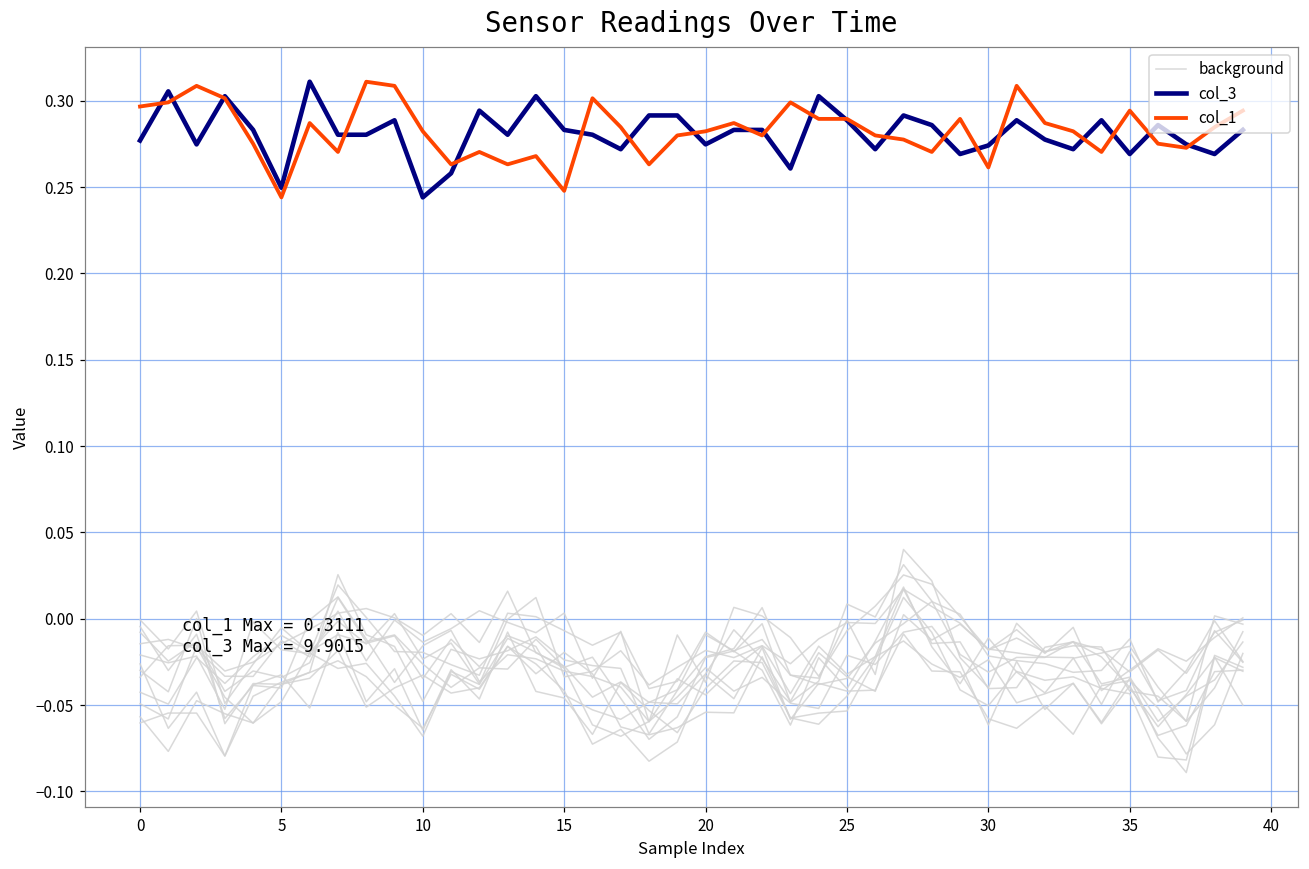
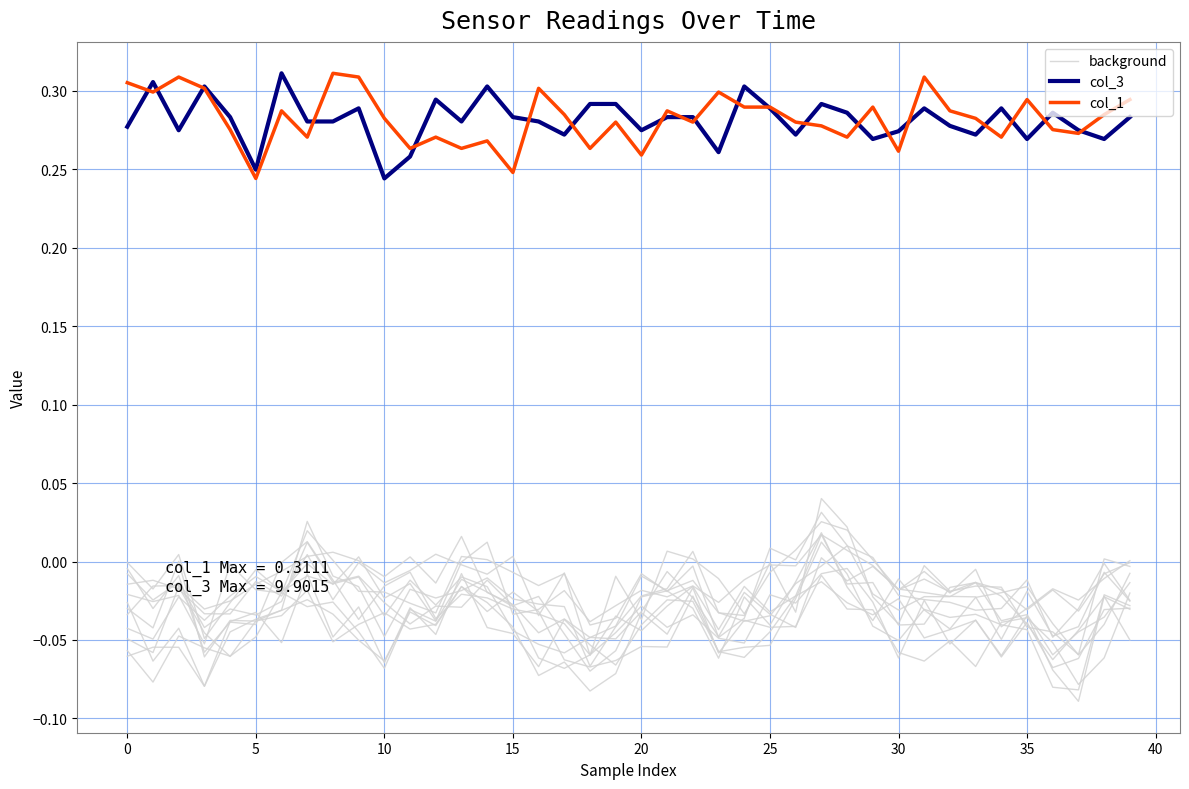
col_1, 0: 0.297 -> 0.305
col_1, 20: 0.282 -> 0.259
